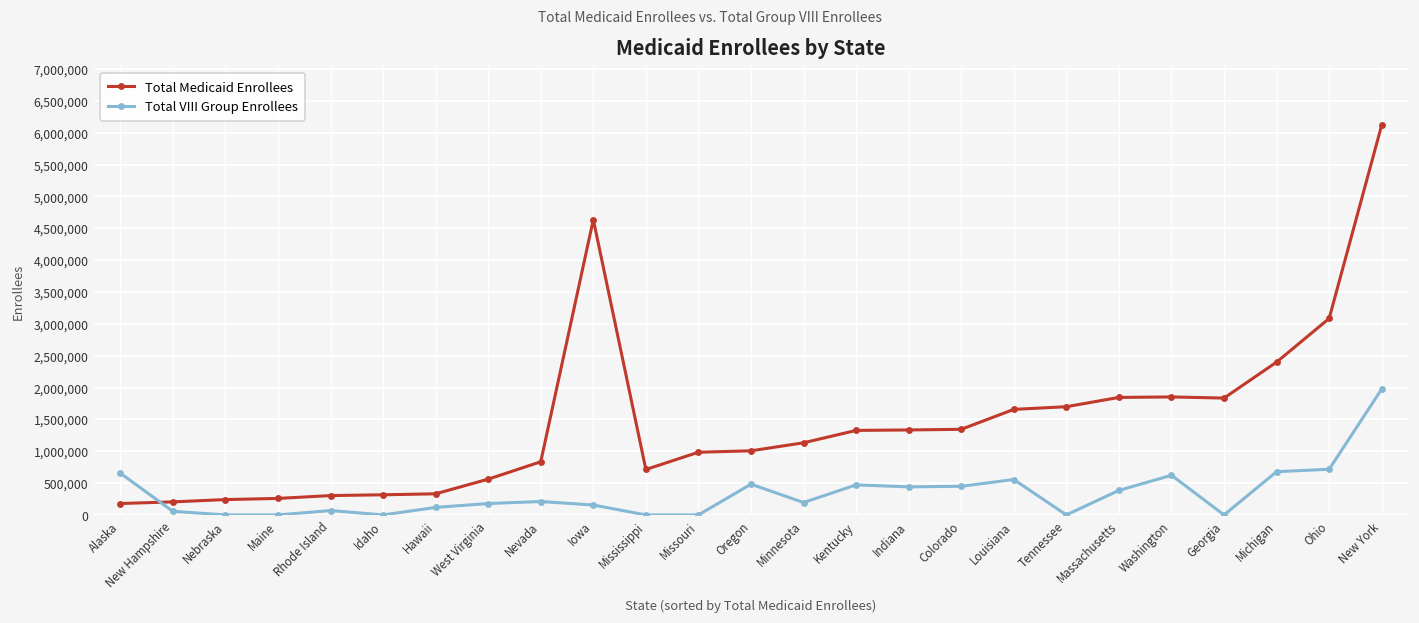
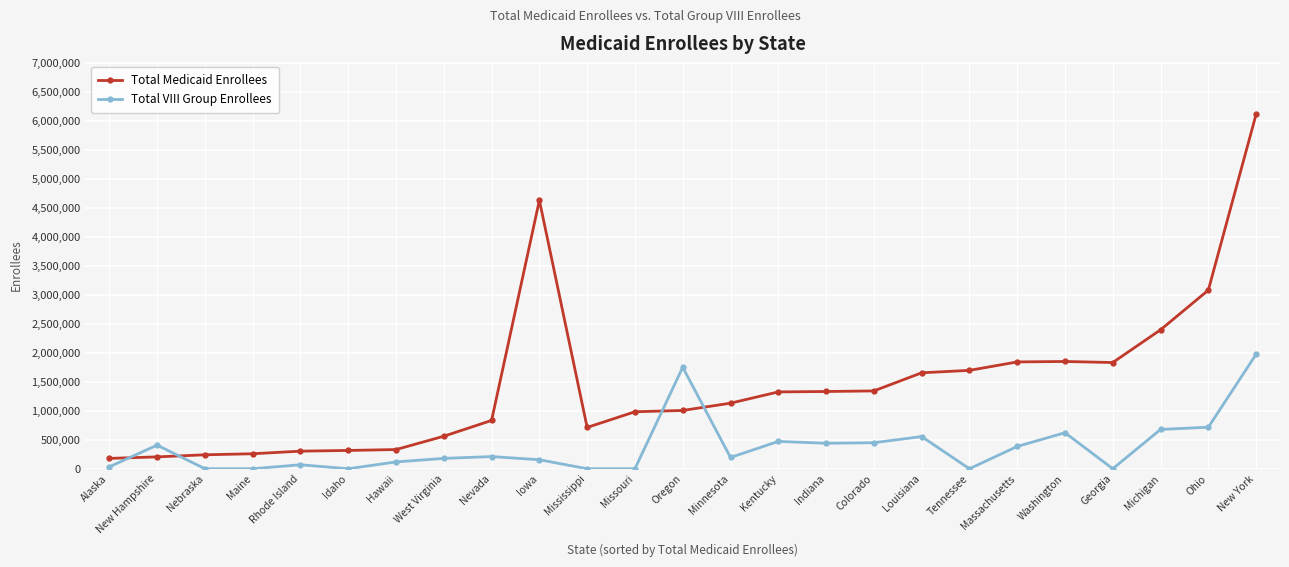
Total VIII Group Enrollees, Alaska: 700,000 -> 0
Total VIII Group Enrollees, New Hampshire: 100,000 -> 400,000
Total VIII Group Enrollees, Oregon: 500,000 -> 1,800,000
